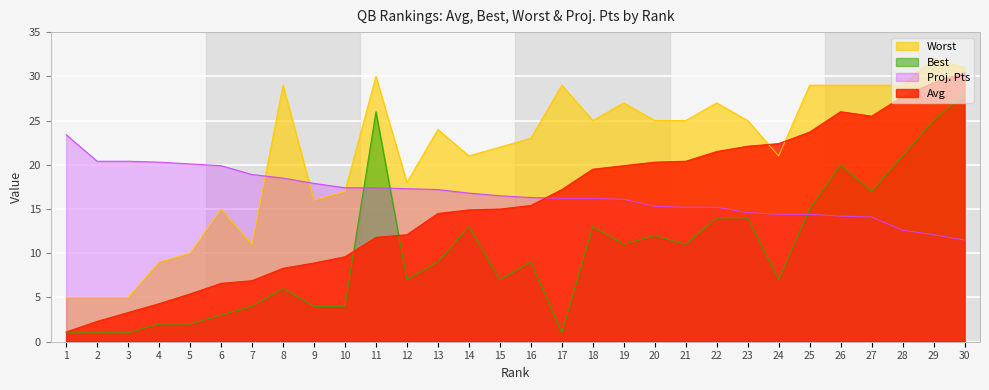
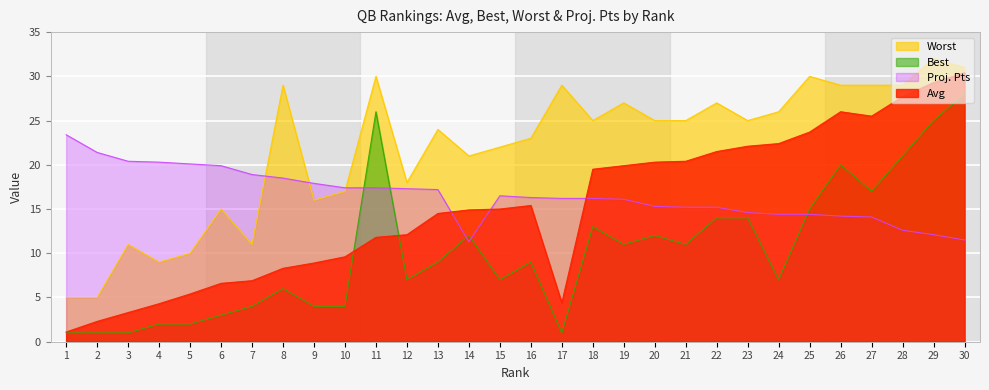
Proj. Pts, 2: 20 -> 21
Worst, 3: 5 -> 11
Best, 14: 13 -> 12
Proj. Pts, 14: 17 -> 11
Avg, 17: 17 -> 4
Worst, 24: 21 -> 26
Worst, 25: 29 -> 30
